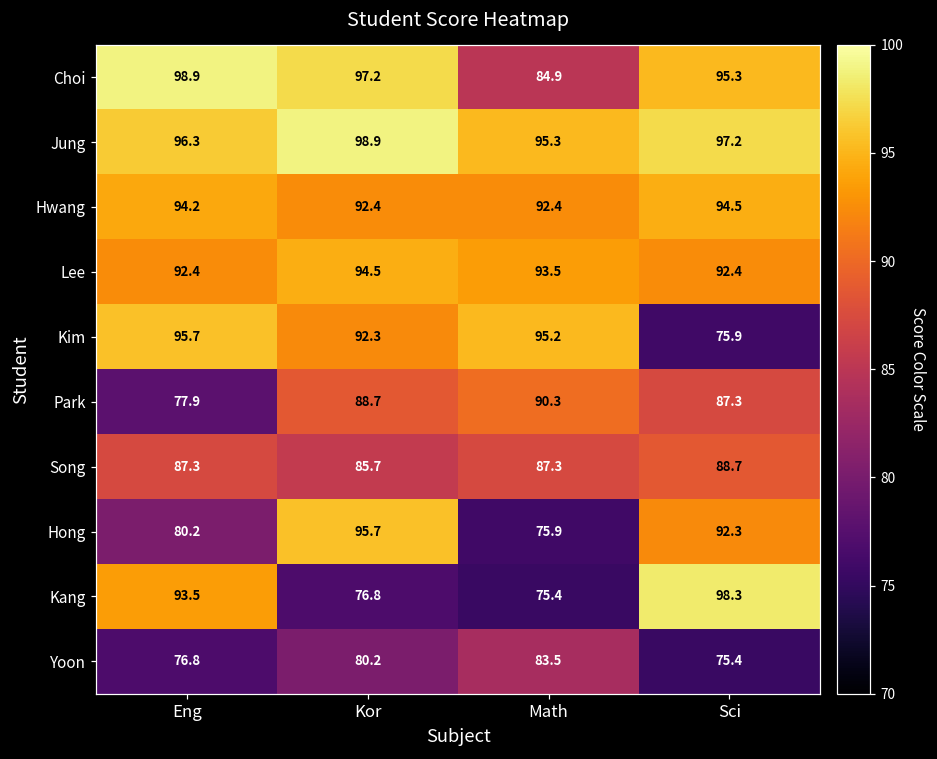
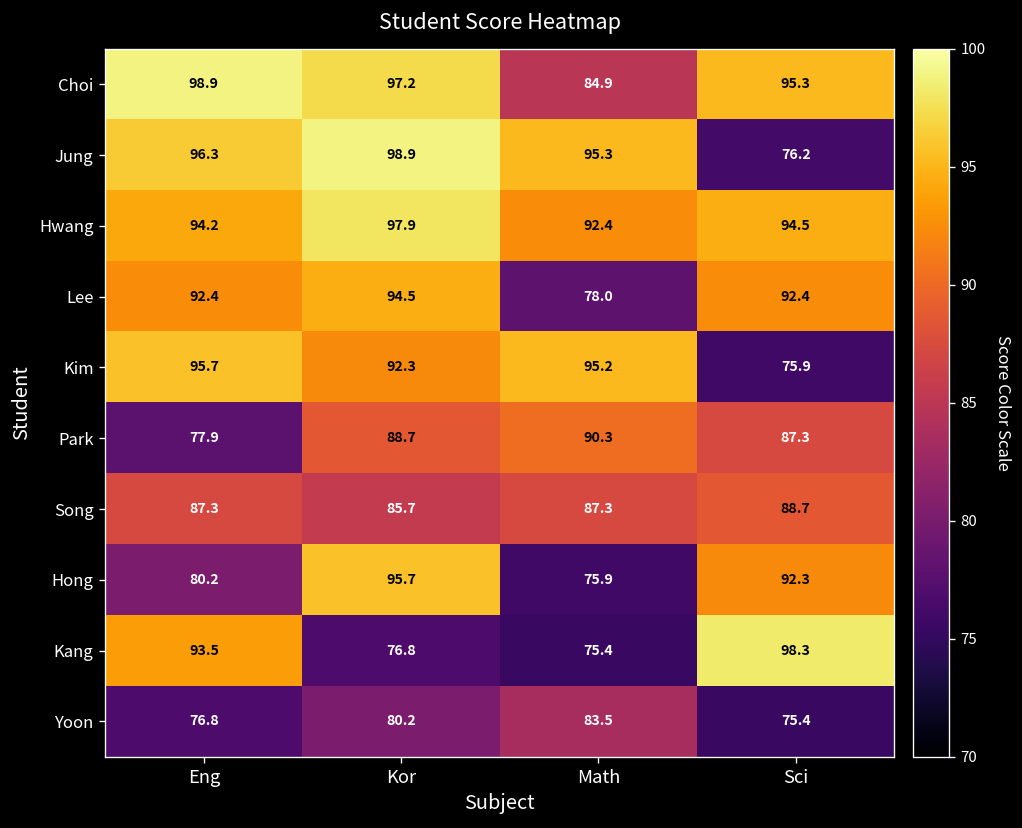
Jung, Sci: 97.2 -> 76.2
Hwang, Kor: 92.4 -> 97.9
Lee, Math: 93.5 -> 78.0
